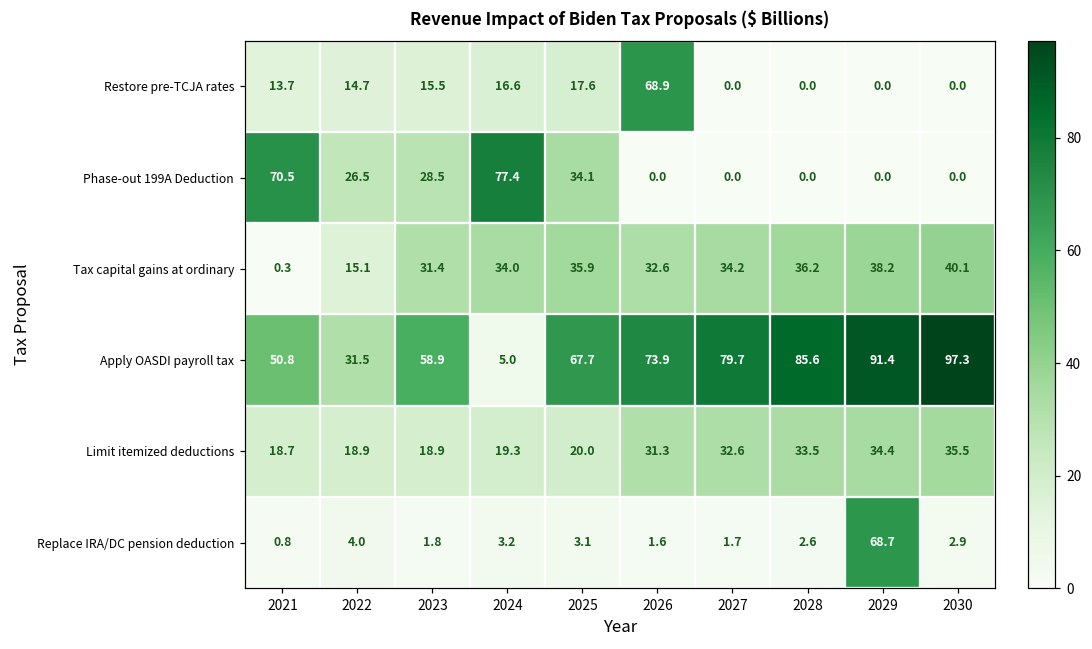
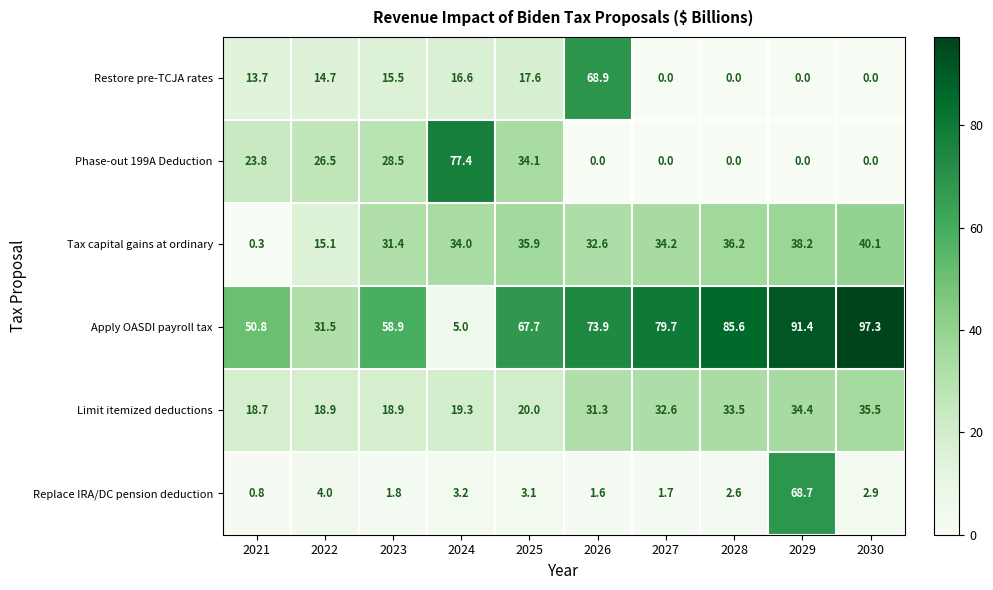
Phase-out 199A Deduction, 2021: 70.5 -> 23.8
